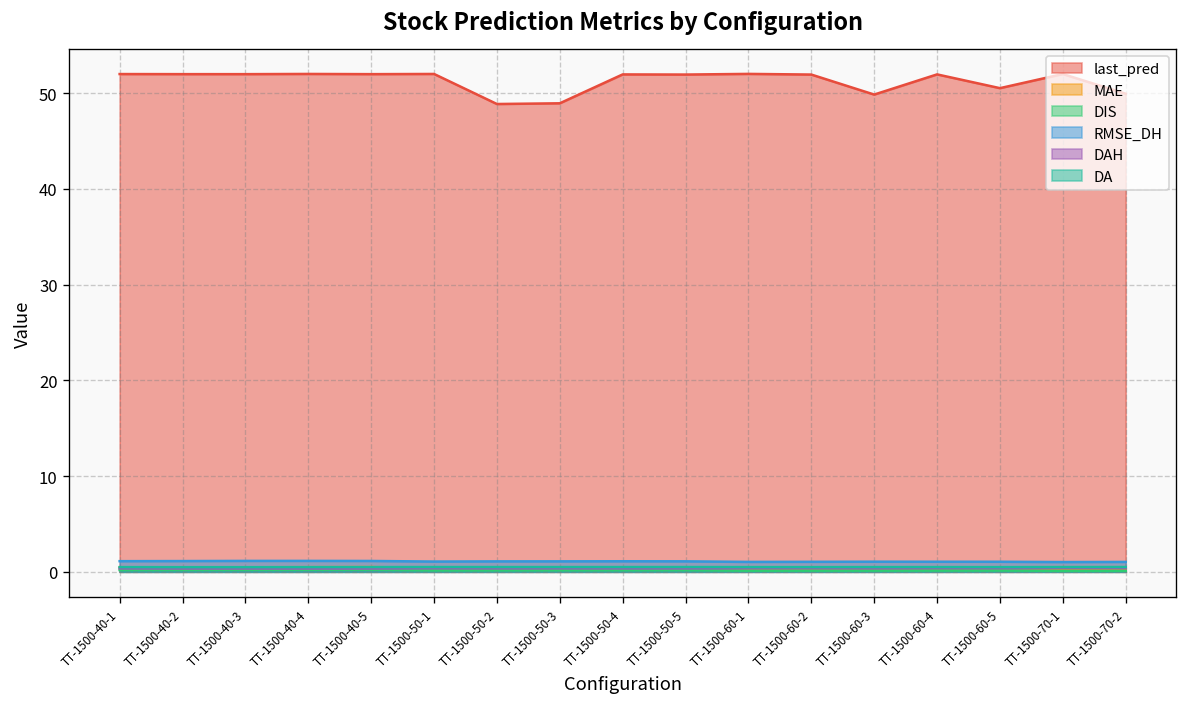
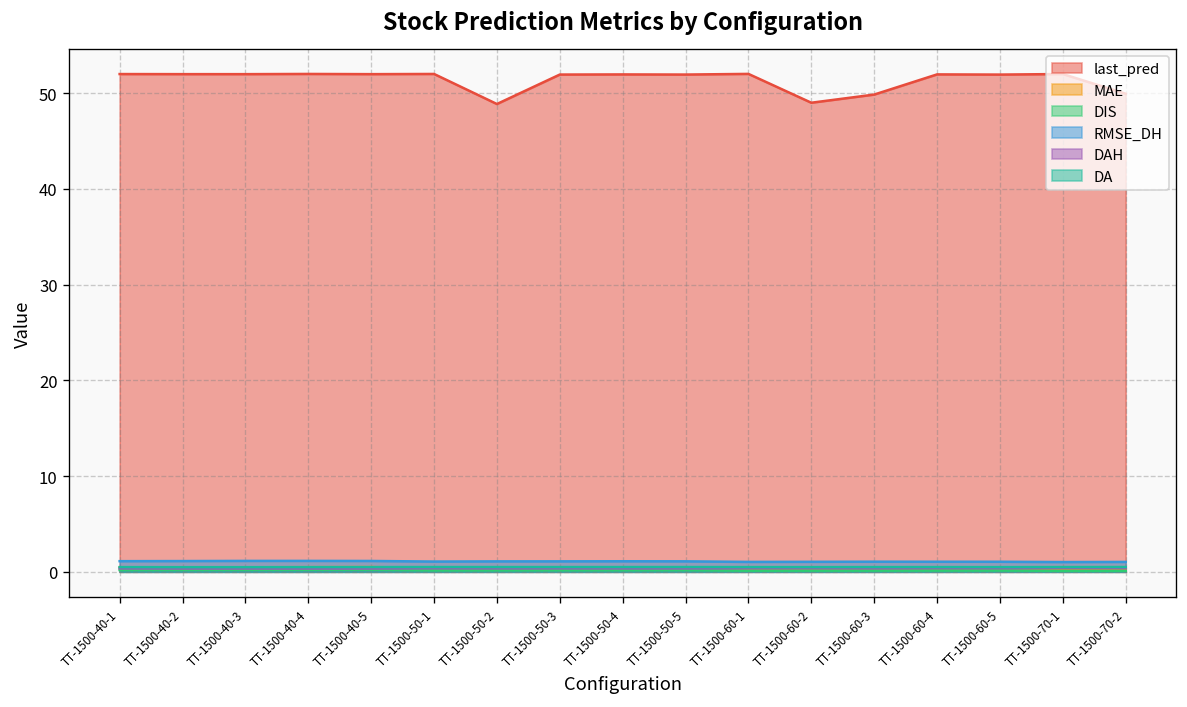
last_pred, TT-1500-50-3: 49 -> 52
last_pred, TT-1500-60-2: 52 -> 49
last_pred, TT-1500-60-5: 51 -> 52
